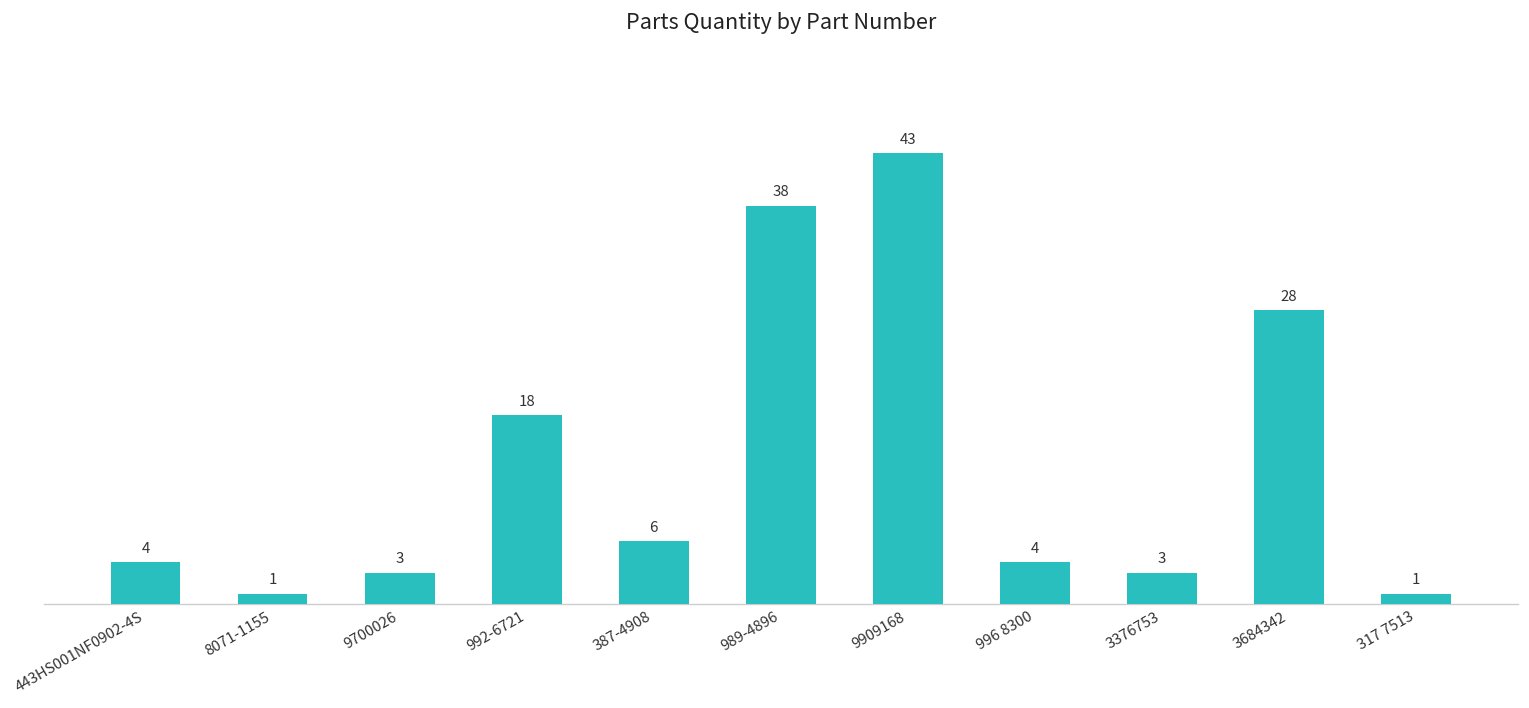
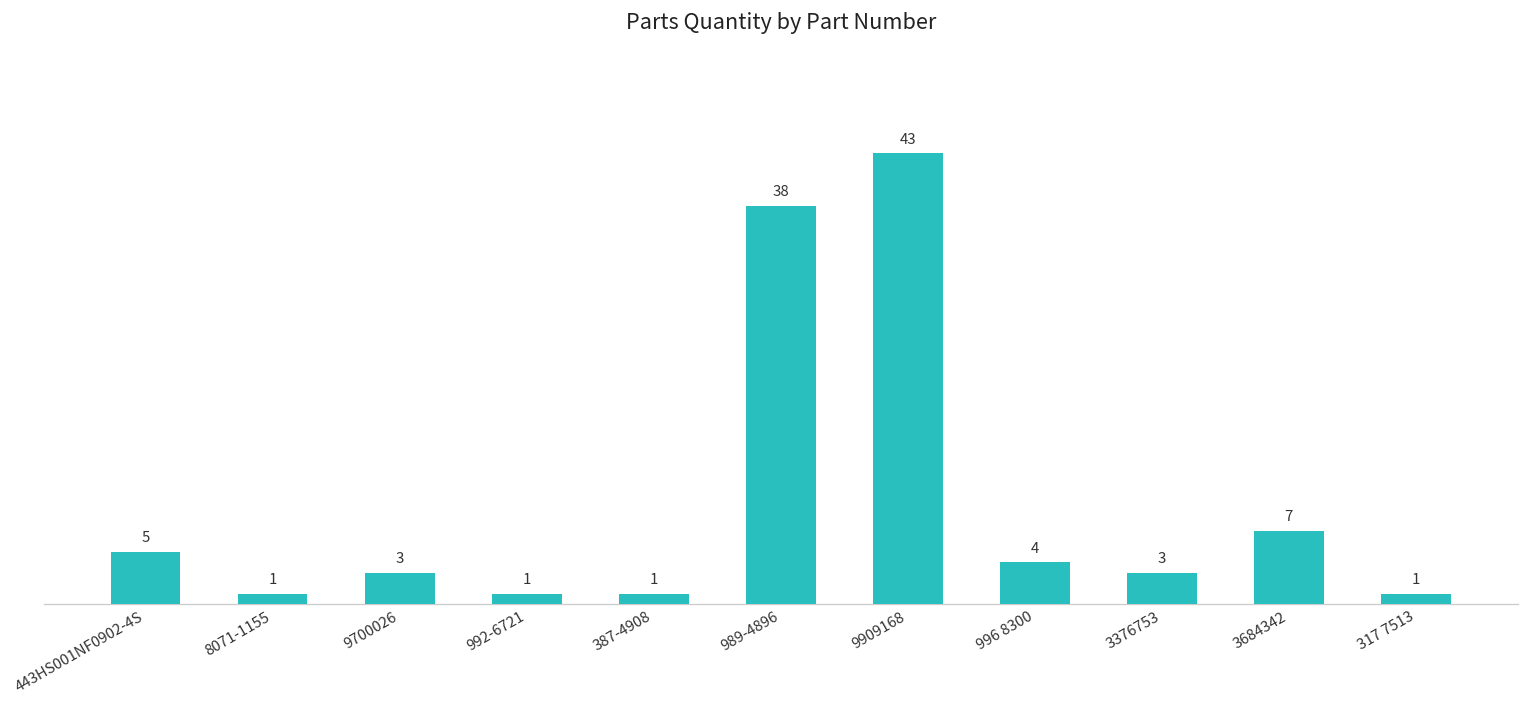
443HS001NF0902-4S: 4 -> 5
992-6721: 18 -> 1
387-4908: 6 -> 1
3684342: 28 -> 7
